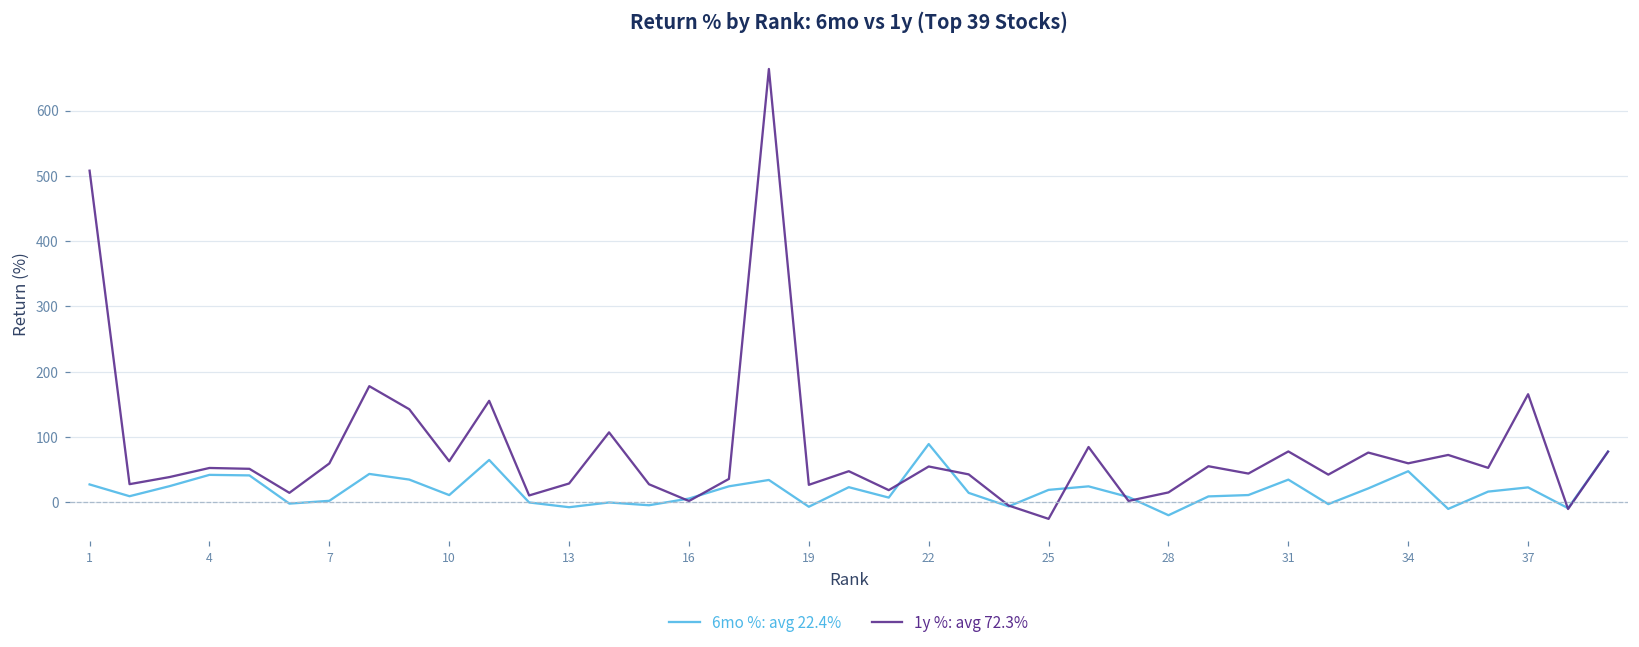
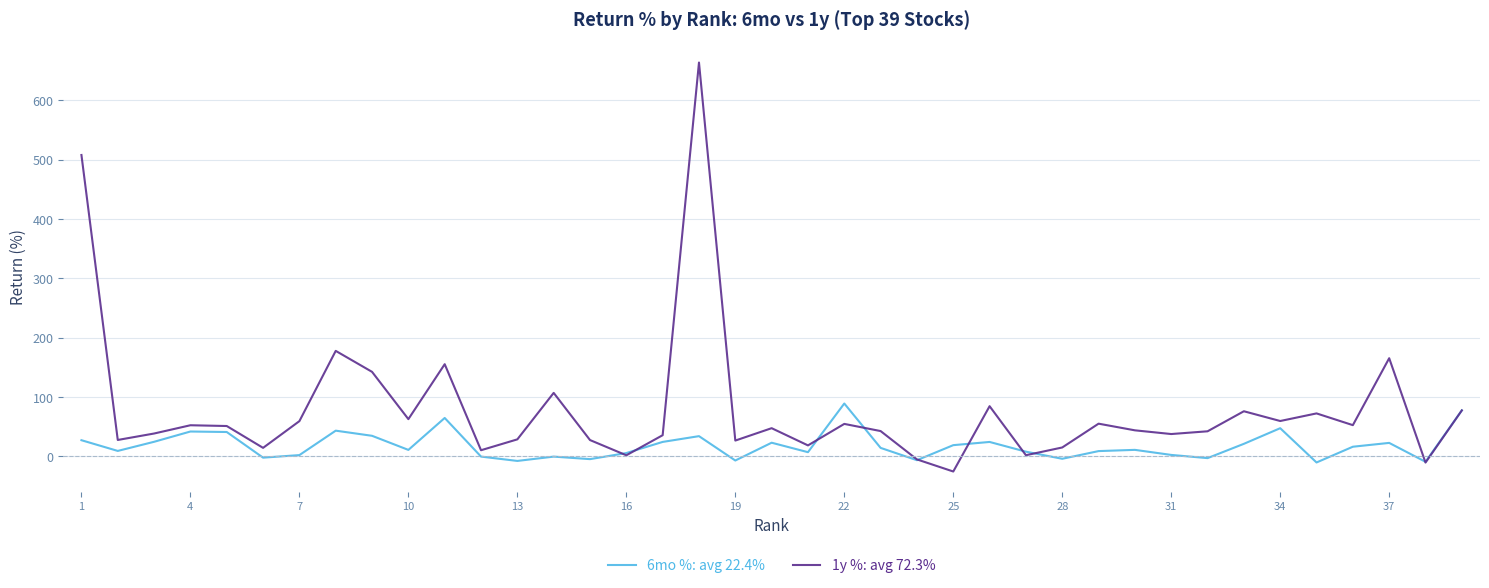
6mo %: avg 22.4%, 28: -20 -> 0
6mo %: avg 22.4%, 31: 30 -> 0
1y %: avg 72.3%, 31: 80 -> 40
